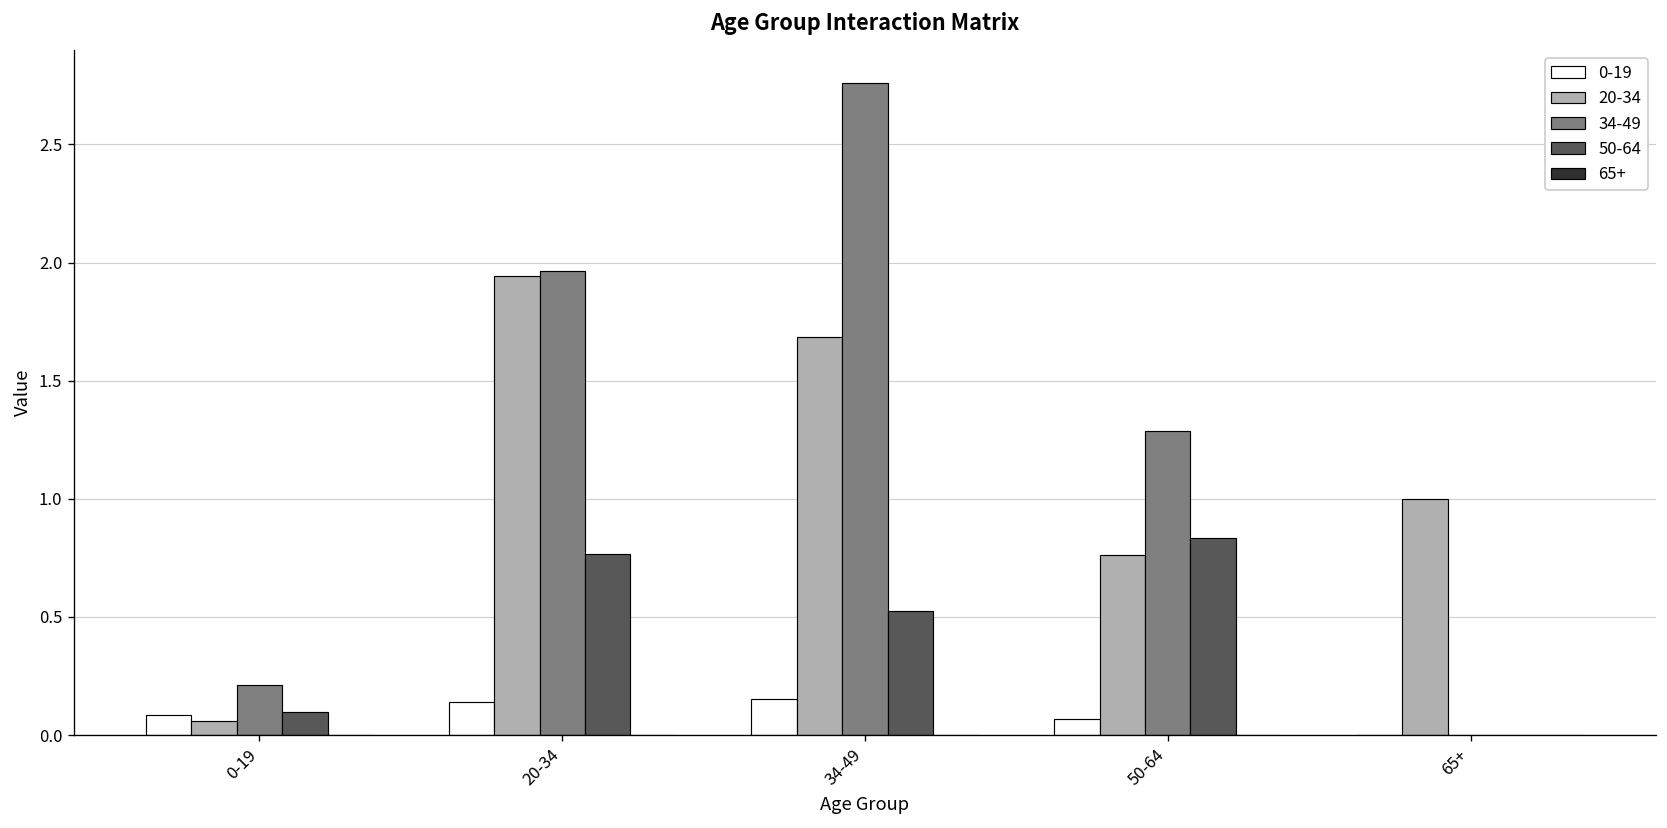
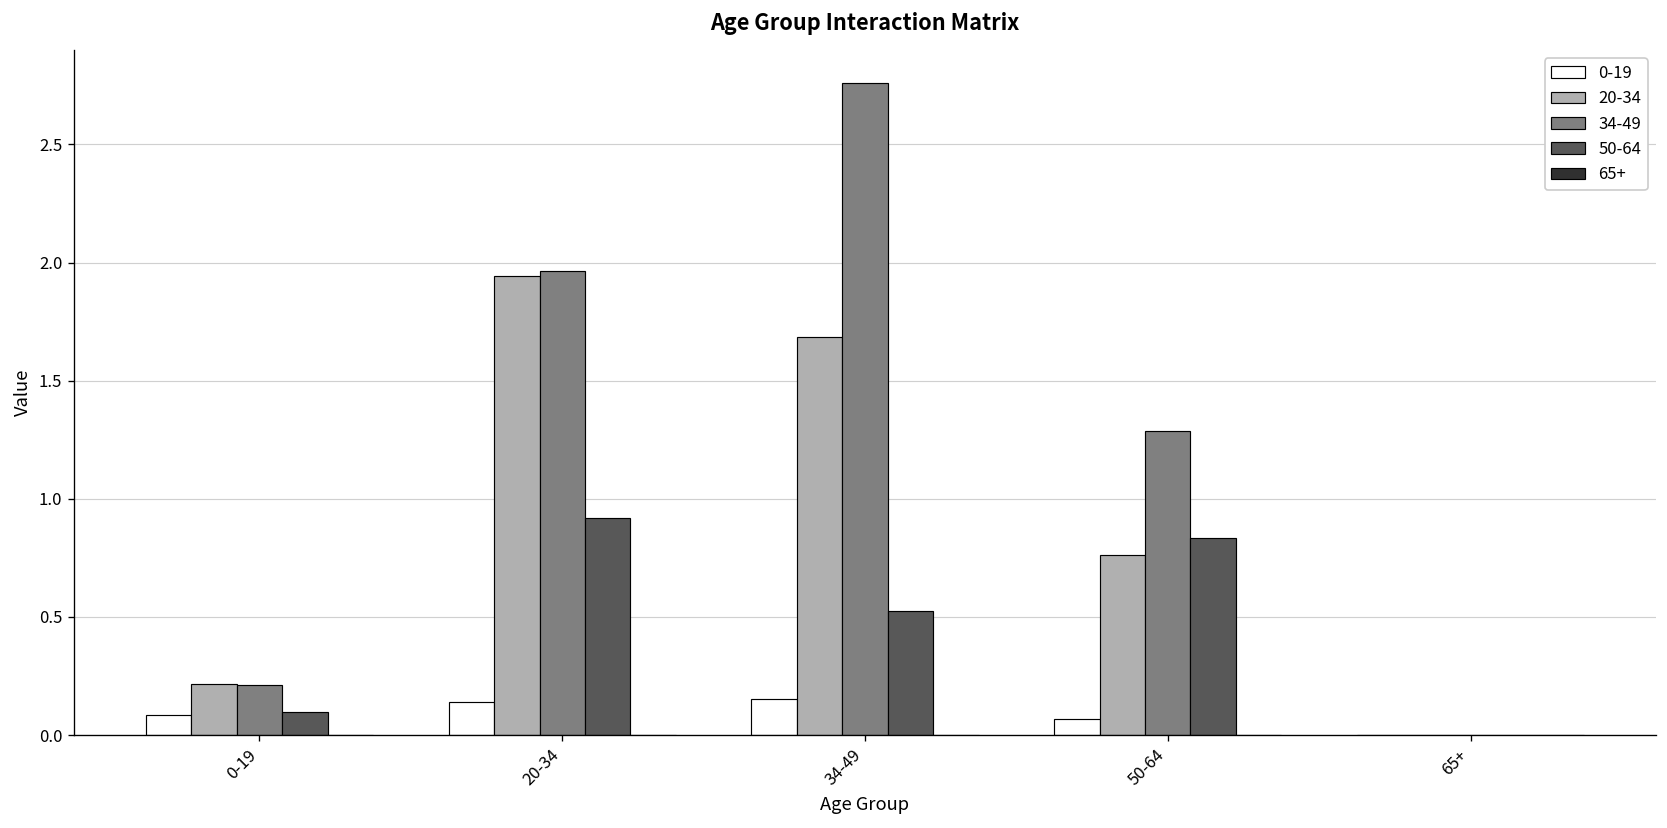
20-34, 0-19: 0.06 -> 0.22
50-64, 20-34: 0.77 -> 0.92
20-34, 65+: 1 -> 0
